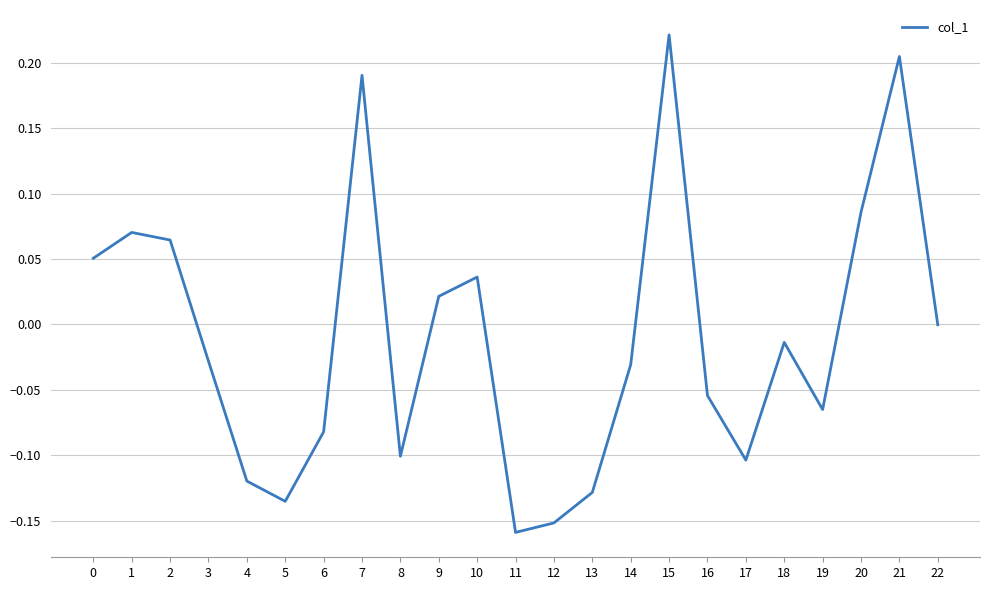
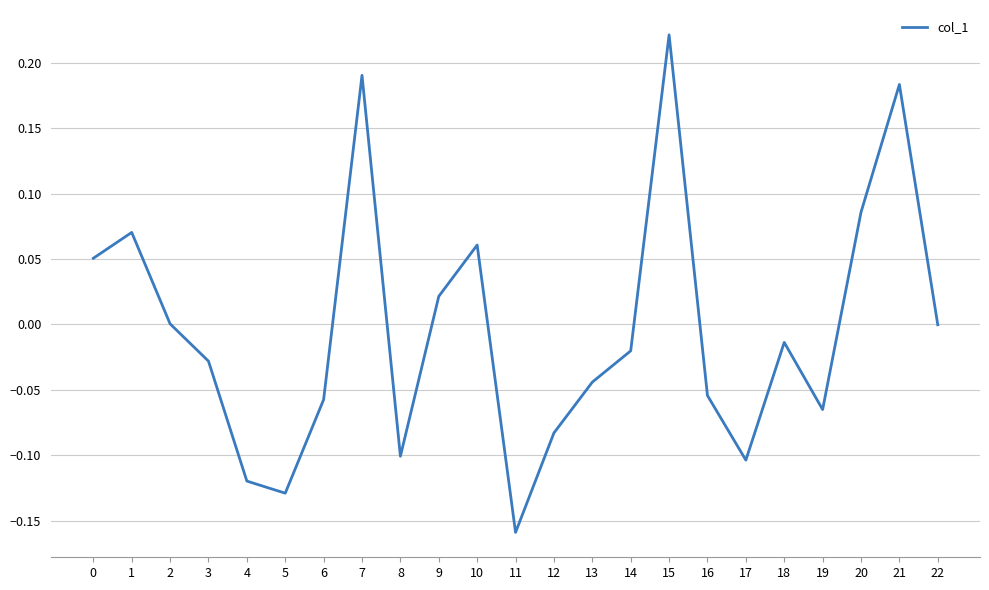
2: 0.065 -> 0.000
5: -0.135 -> -0.129
6: -0.082 -> -0.057
10: 0.036 -> 0.061
12: -0.152 -> -0.083
13: -0.128 -> -0.044
14: -0.031 -> -0.020
21: 0.205 -> 0.184
